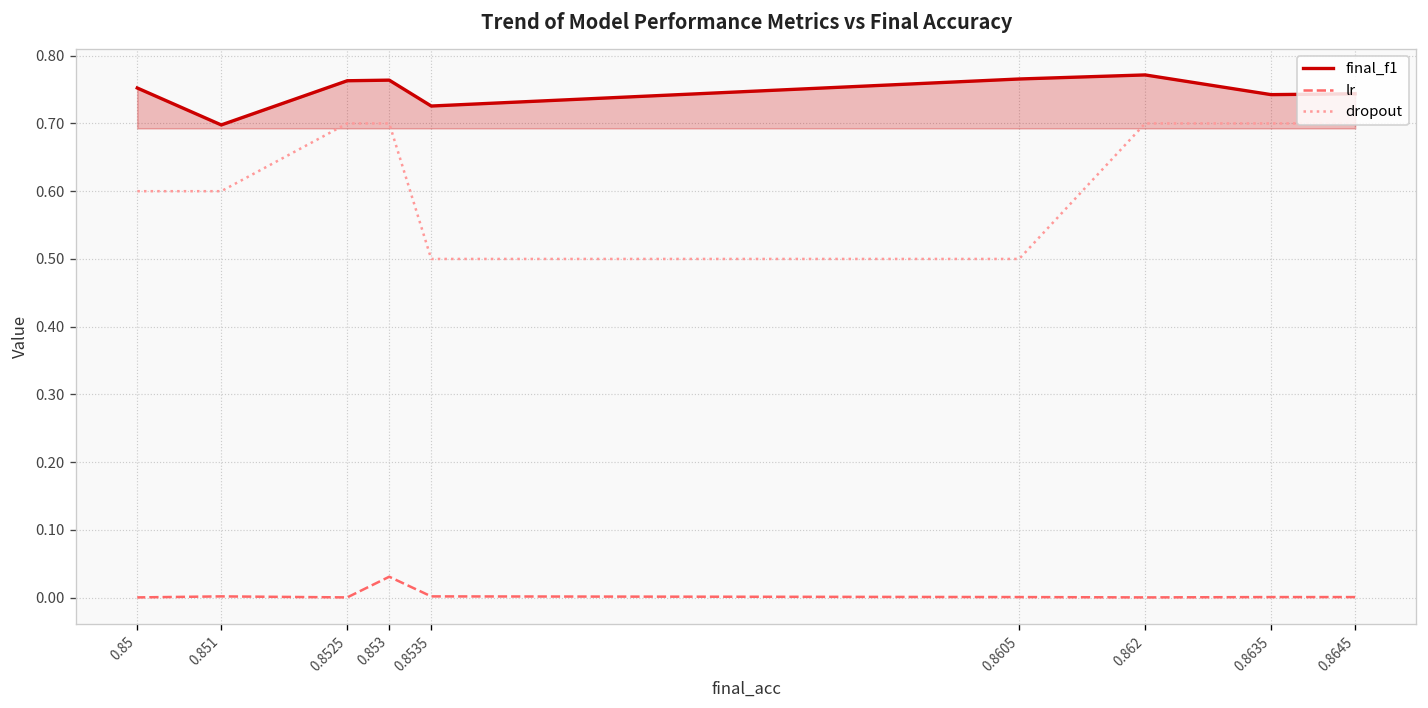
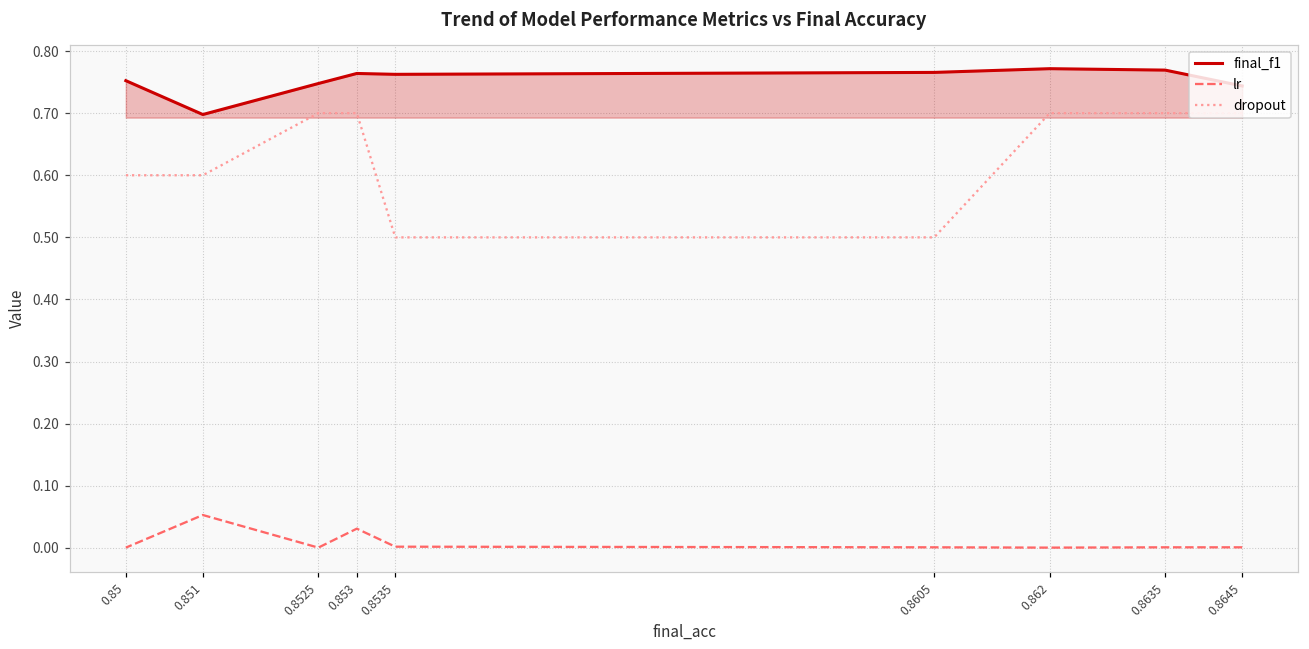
lr, 0.851: 0.00 -> 0.05
final_f1, 0.8525: 0.76 -> 0.75
final_f1, 0.8535: 0.73 -> 0.76
final_f1, 0.8635: 0.74 -> 0.77
